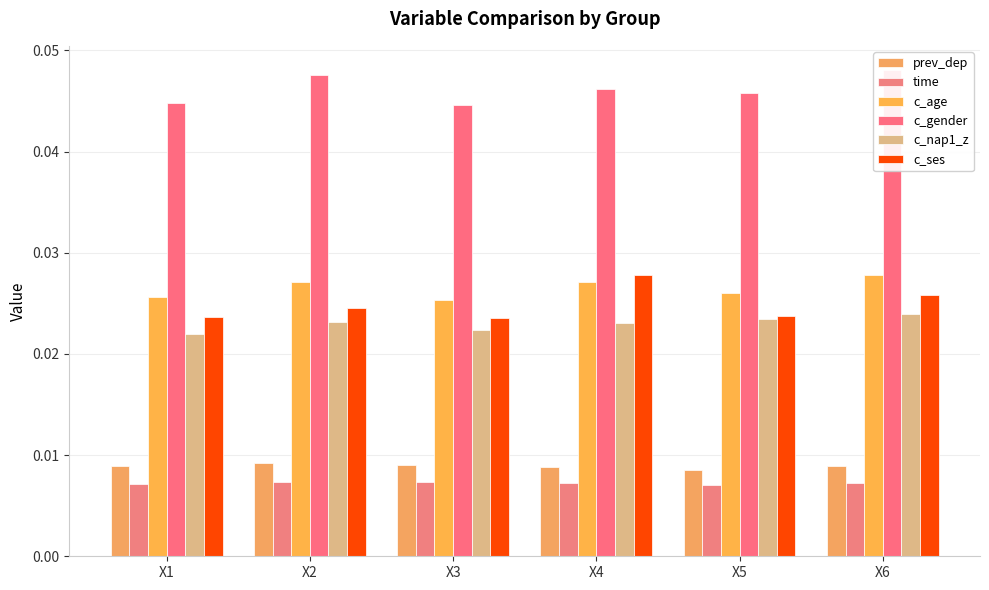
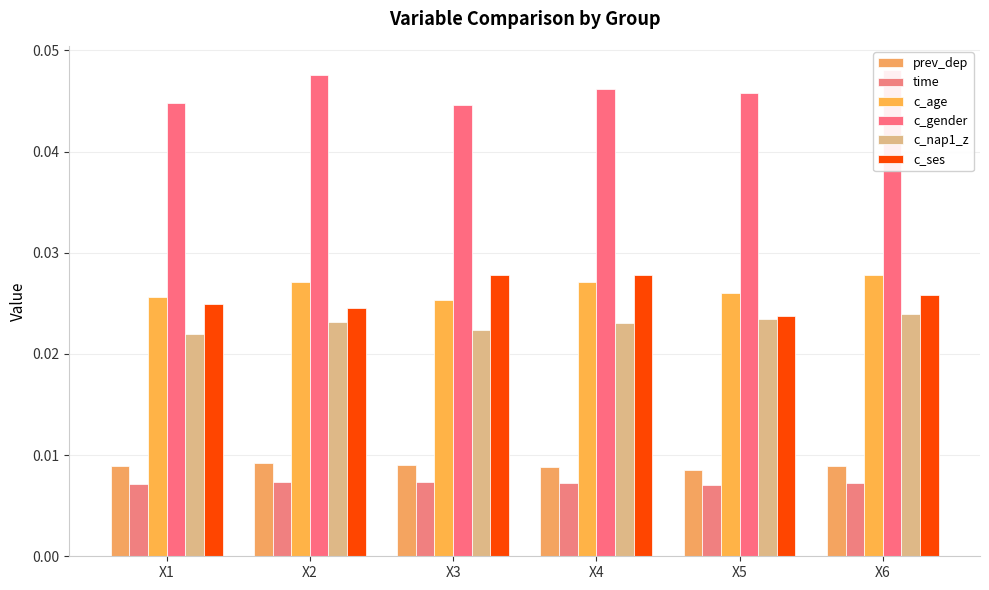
c_ses, X1: 0.0237 -> 0.0249
c_ses, X3: 0.0236 -> 0.0278
